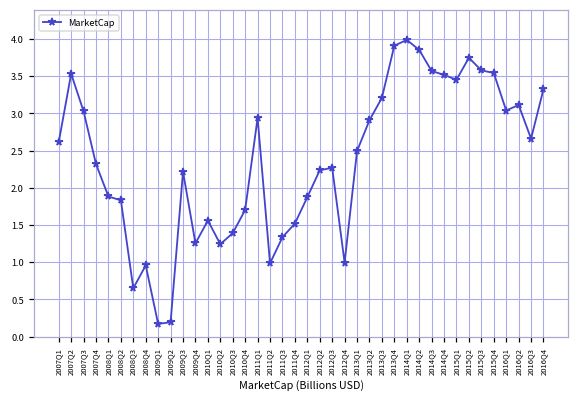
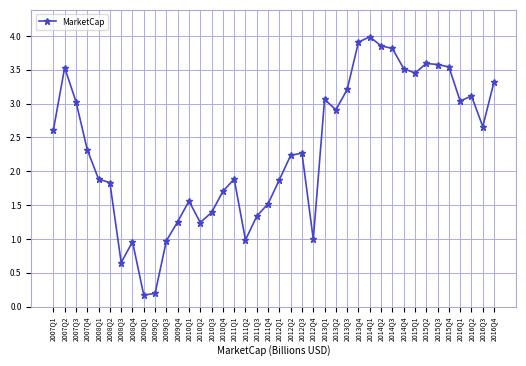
2009Q3: 2.2 -> 1.0
2011Q1: 2.9 -> 1.9
2013Q1: 2.5 -> 3.1
2014Q3: 3.6 -> 3.8
2015Q2: 3.7 -> 3.6
